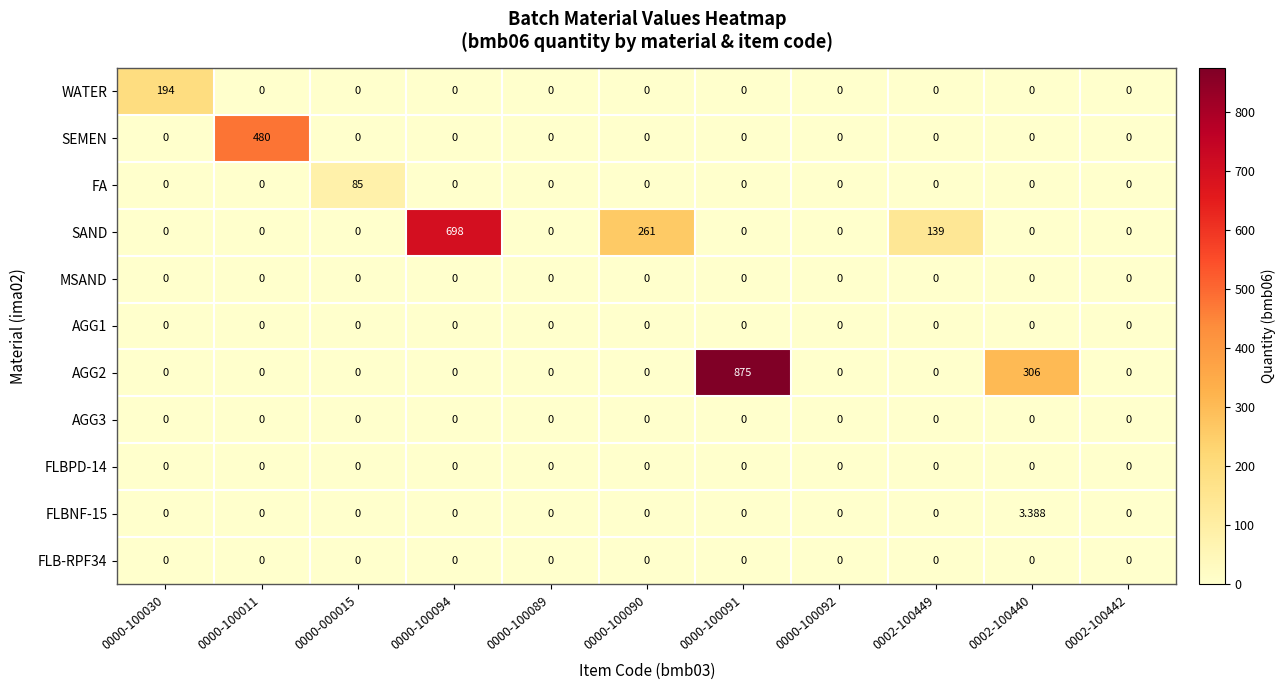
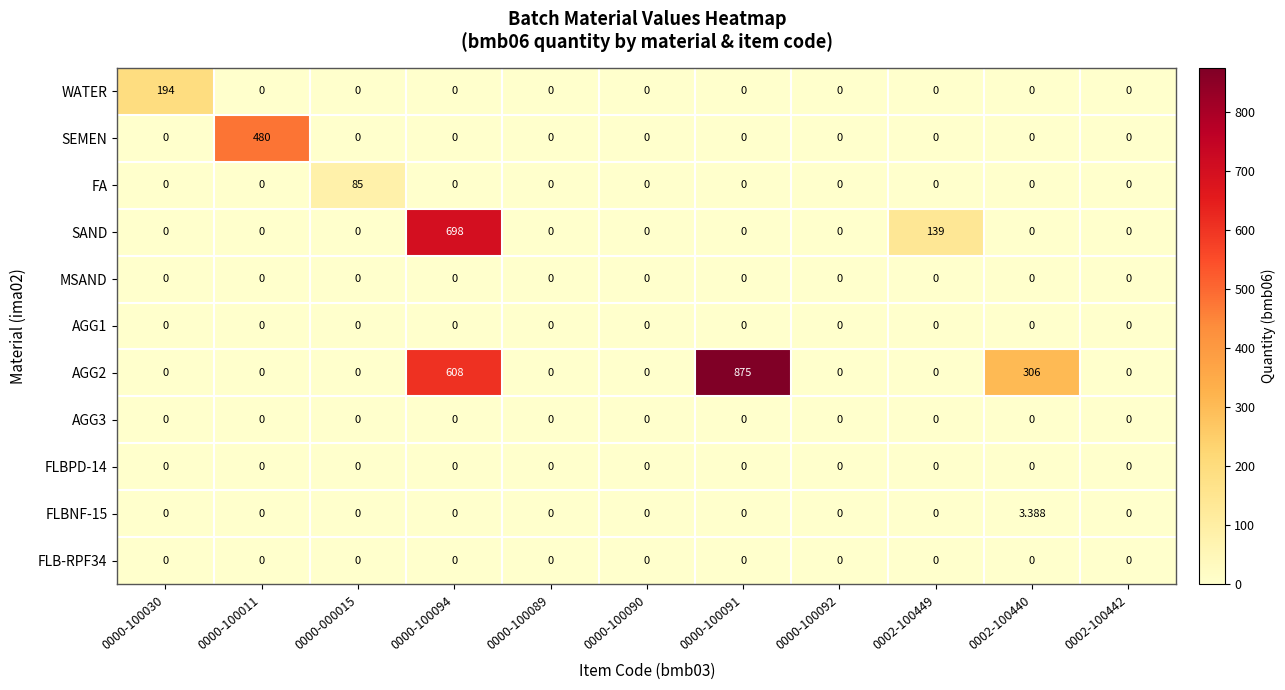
SAND, 0000-100090: 261 -> 0
AGG2, 0000-100094: 0 -> 608
